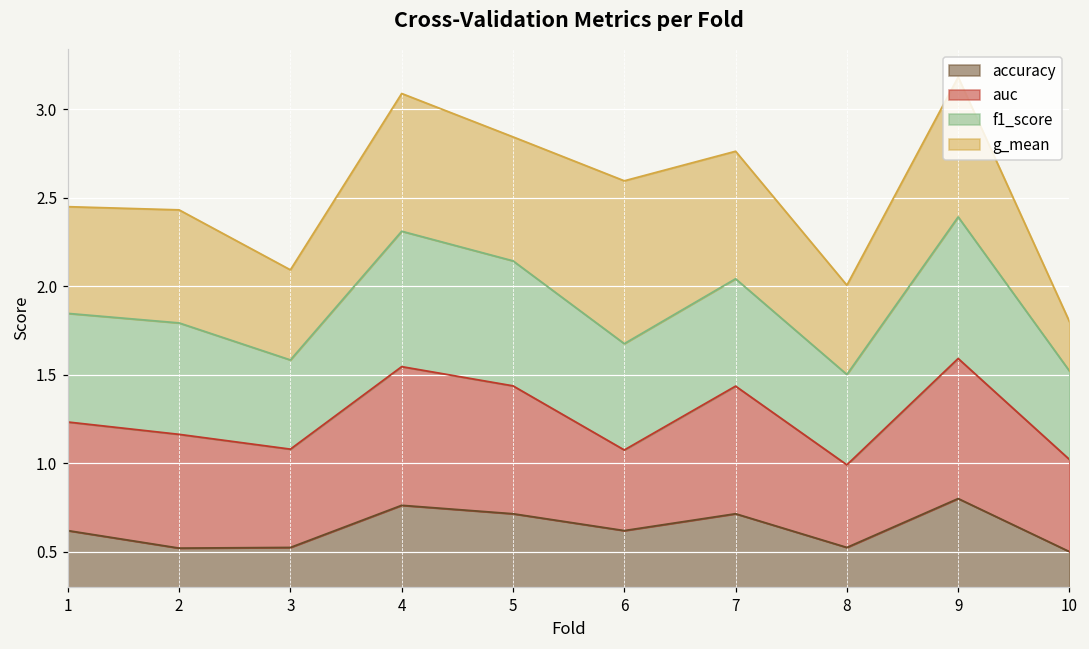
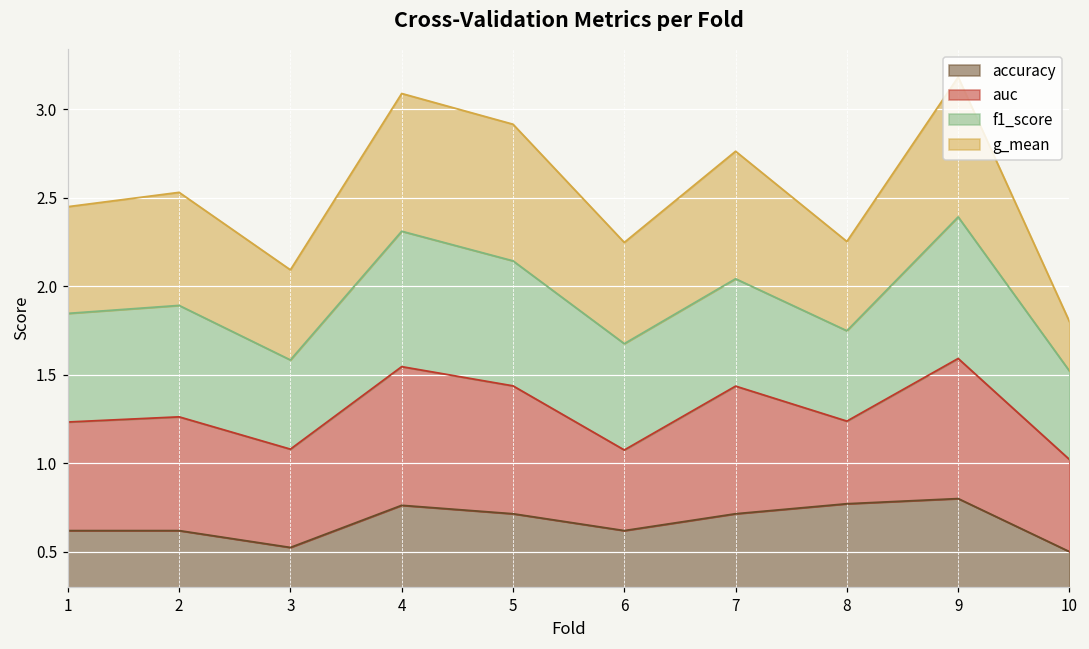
accuracy, 2: 0.52 -> 0.62
g_mean, 5: 0.70 -> 0.77
g_mean, 6: 0.92 -> 0.57
accuracy, 8: 0.52 -> 0.77
